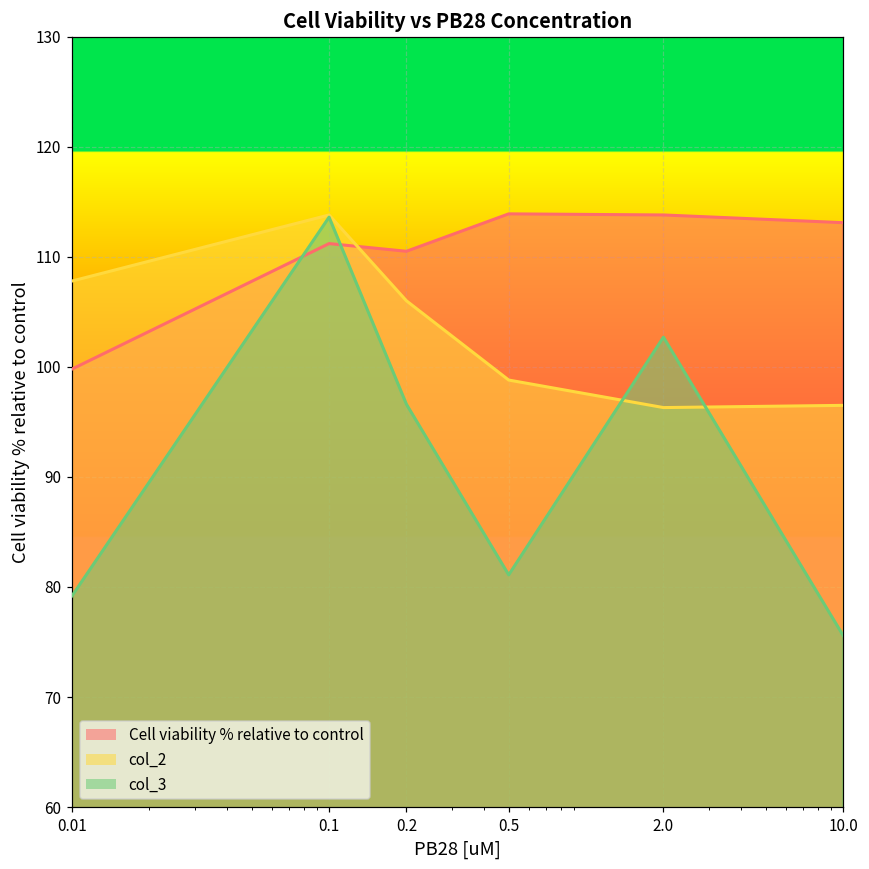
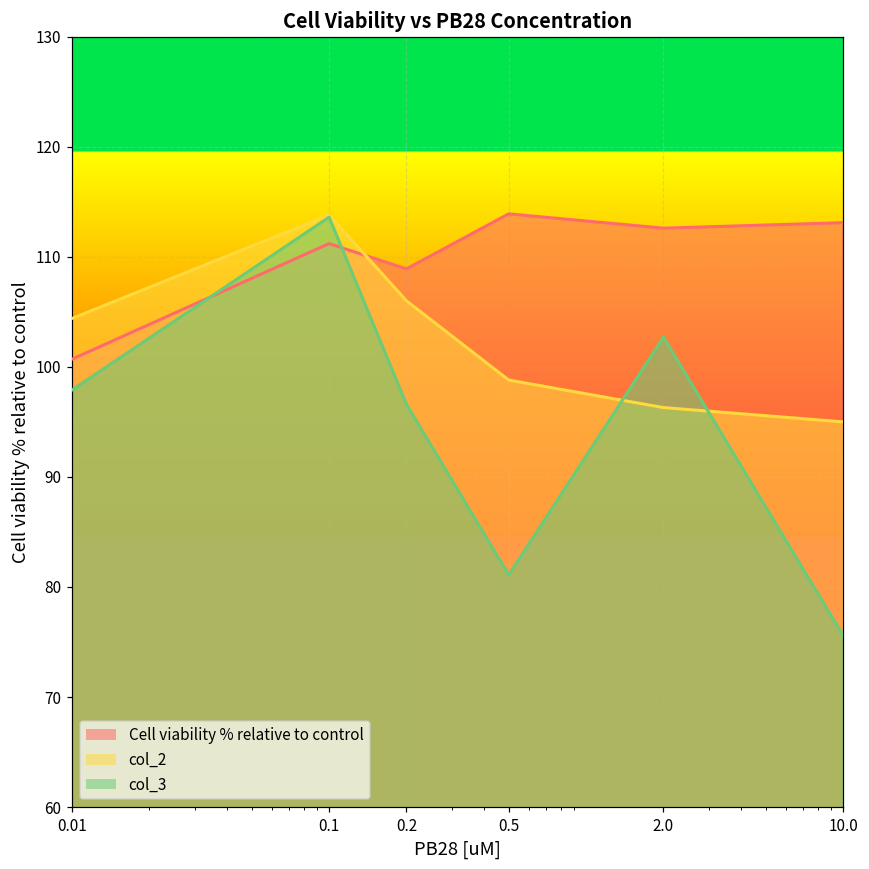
Cell viability % relative to control, 0.01: 99.8 -> 100.7
col_2, 0.01: 107.8 -> 104.4
col_3, 0.01: 79.2 -> 97.9
Cell viability % relative to control, 0.2: 110.5 -> 108.9
Cell viability % relative to control, 2.0: 113.8 -> 112.6
col_2, 10.0: 96.5 -> 95.0
